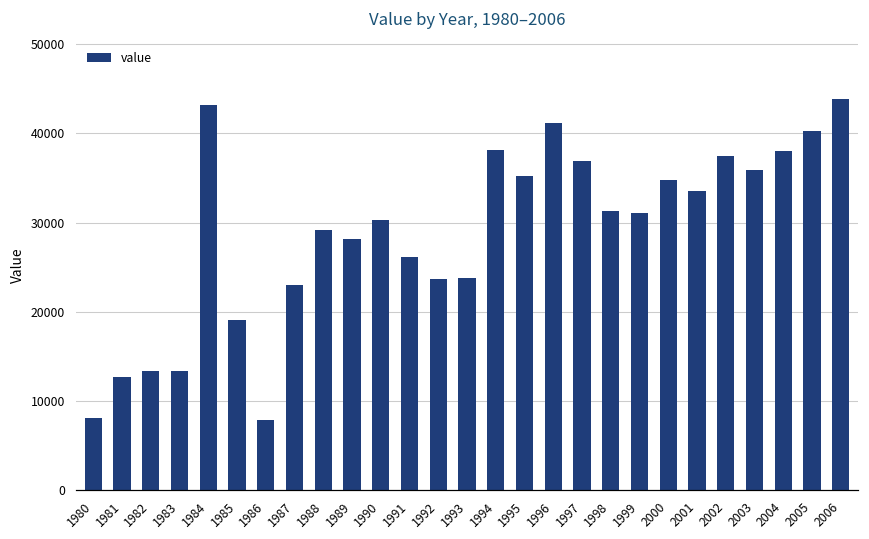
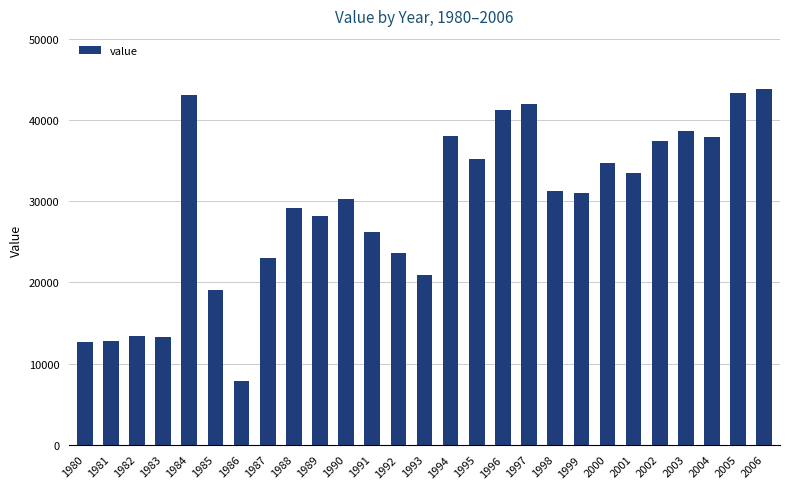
1980: 8000 -> 13000
1993: 24000 -> 21000
1997: 37000 -> 42000
2003: 36000 -> 39000
2005: 40000 -> 43000
